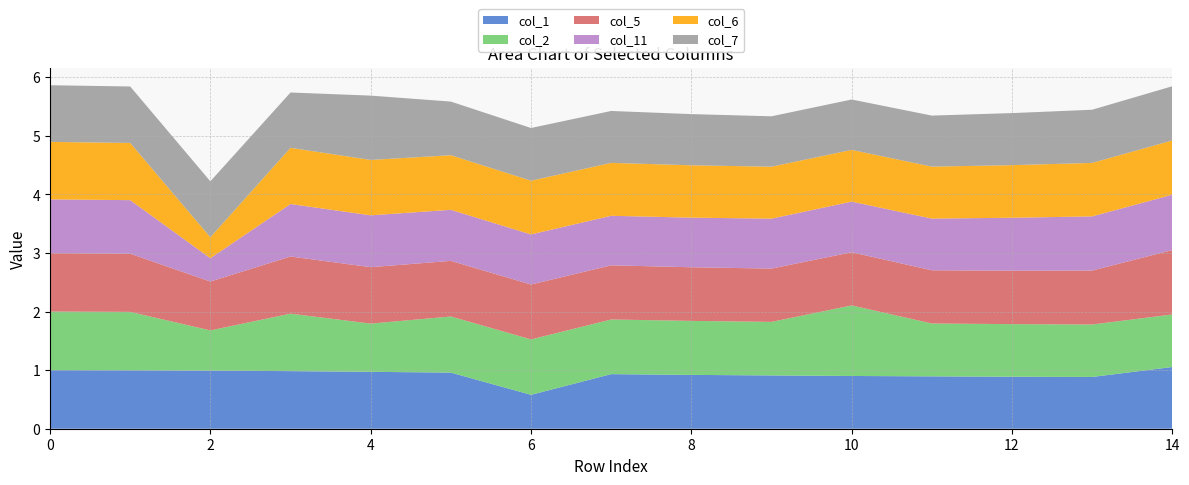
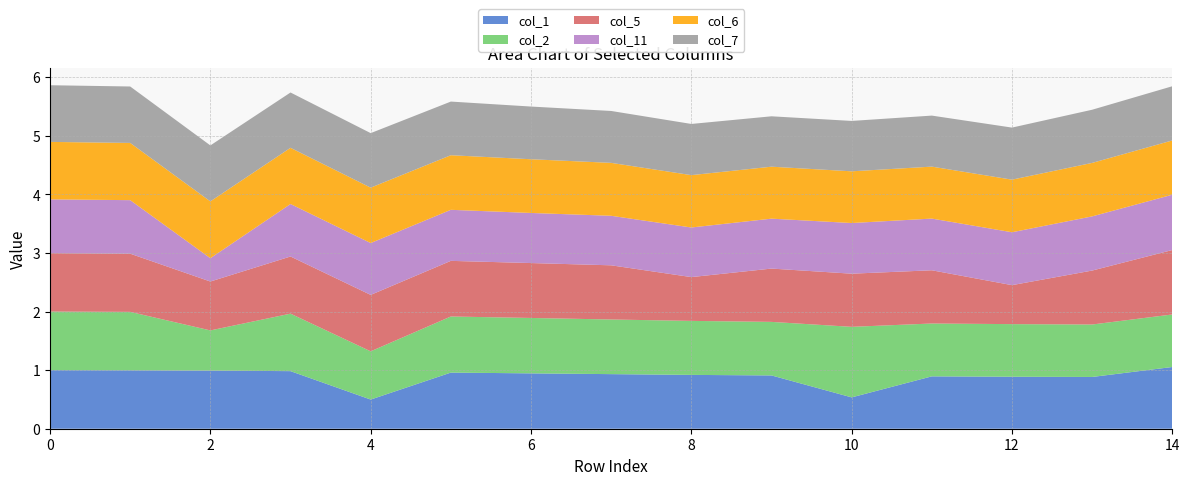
col_6, 2: 0.4 -> 1.0
col_1, 4: 1.0 -> 0.5
col_7, 4: 1.1 -> 0.9
col_1, 6: 0.6 -> 0.9
col_5, 8: 0.9 -> 0.7
col_1, 10: 0.9 -> 0.5
col_5, 12: 0.9 -> 0.7
